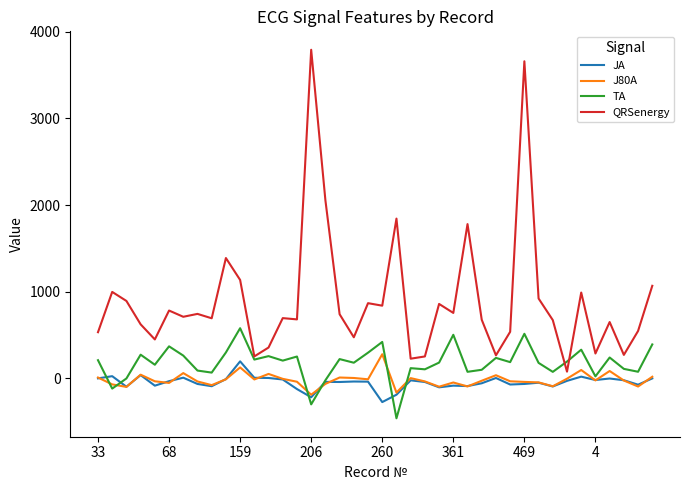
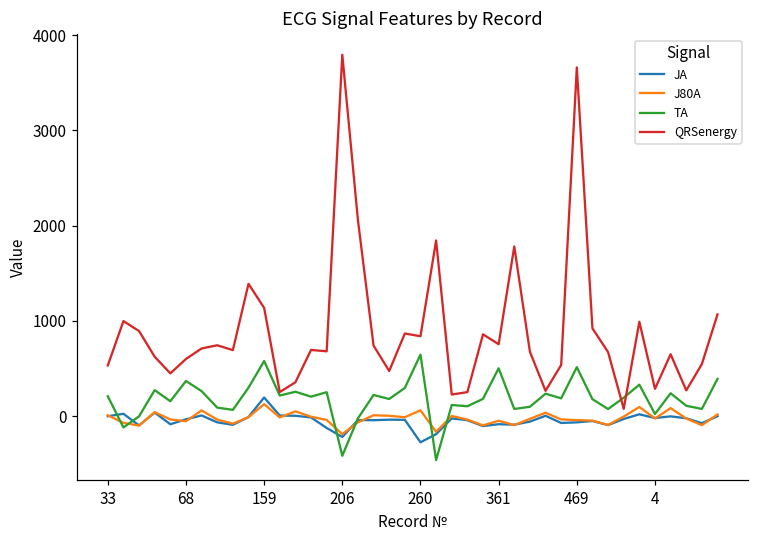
QRSenergy, 68: 800 -> 600
TA, 206: -300 -> -400
J80A, 260: 300 -> 100
TA, 260: 400 -> 600
